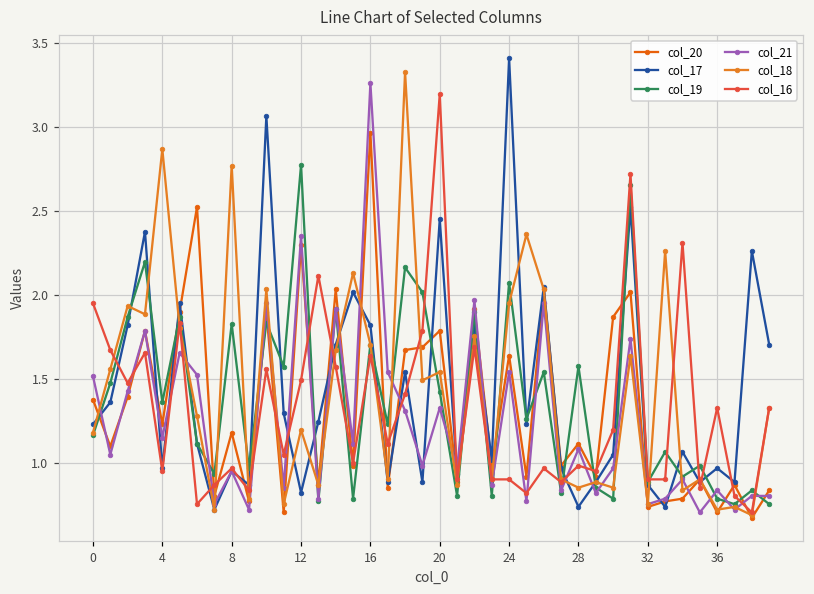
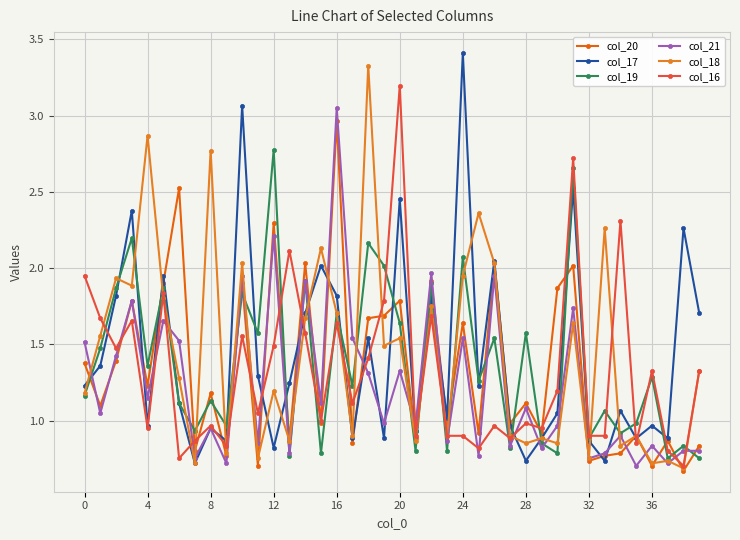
col_19, 8: 1.83 -> 1.13
col_21, 12: 2.35 -> 2.21
col_21, 16: 3.26 -> 3.05
col_19, 20: 1.42 -> 1.64
col_19, 36: 0.79 -> 1.29
